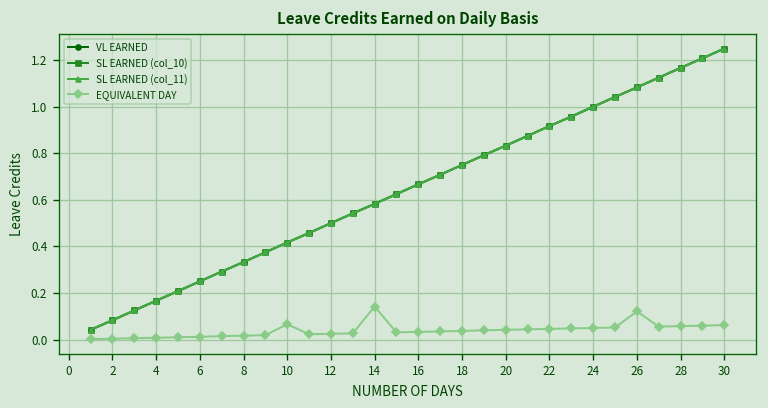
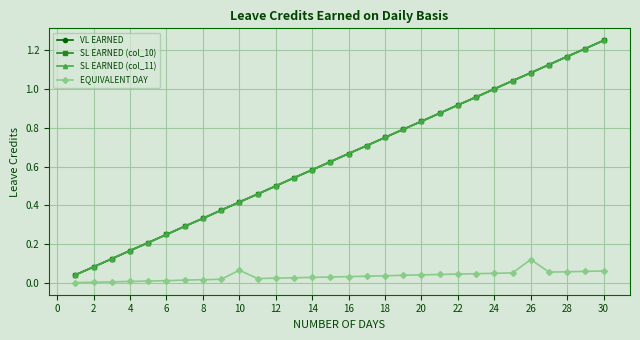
EQUIVALENT DAY, 14: 0.14 -> 0.03
